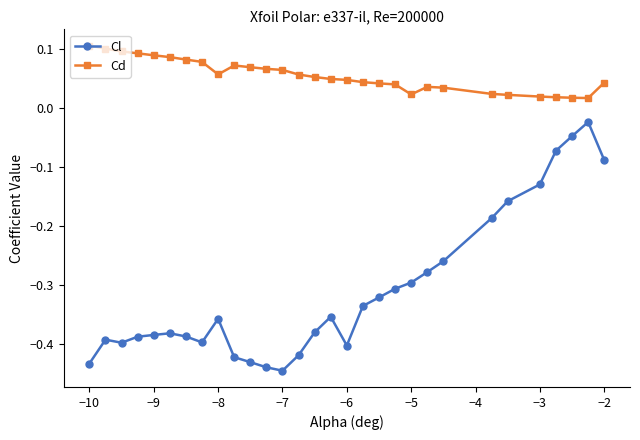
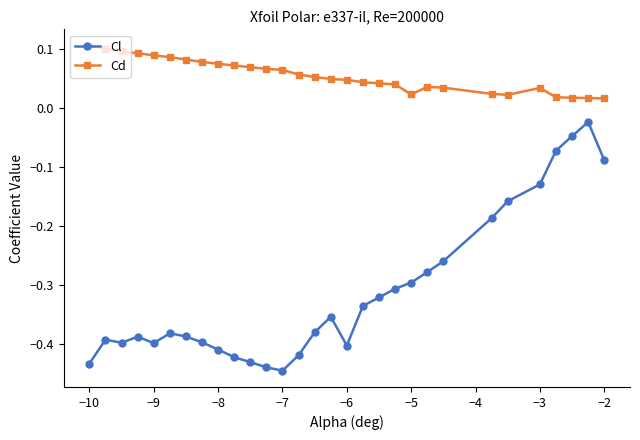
Cl, −9: -0.39 -> -0.40
Cl, −8: -0.36 -> -0.41
Cd, −8: 0.06 -> 0.07
Cd, −3: 0.02 -> 0.03
Cd, −2: 0.04 -> 0.02
